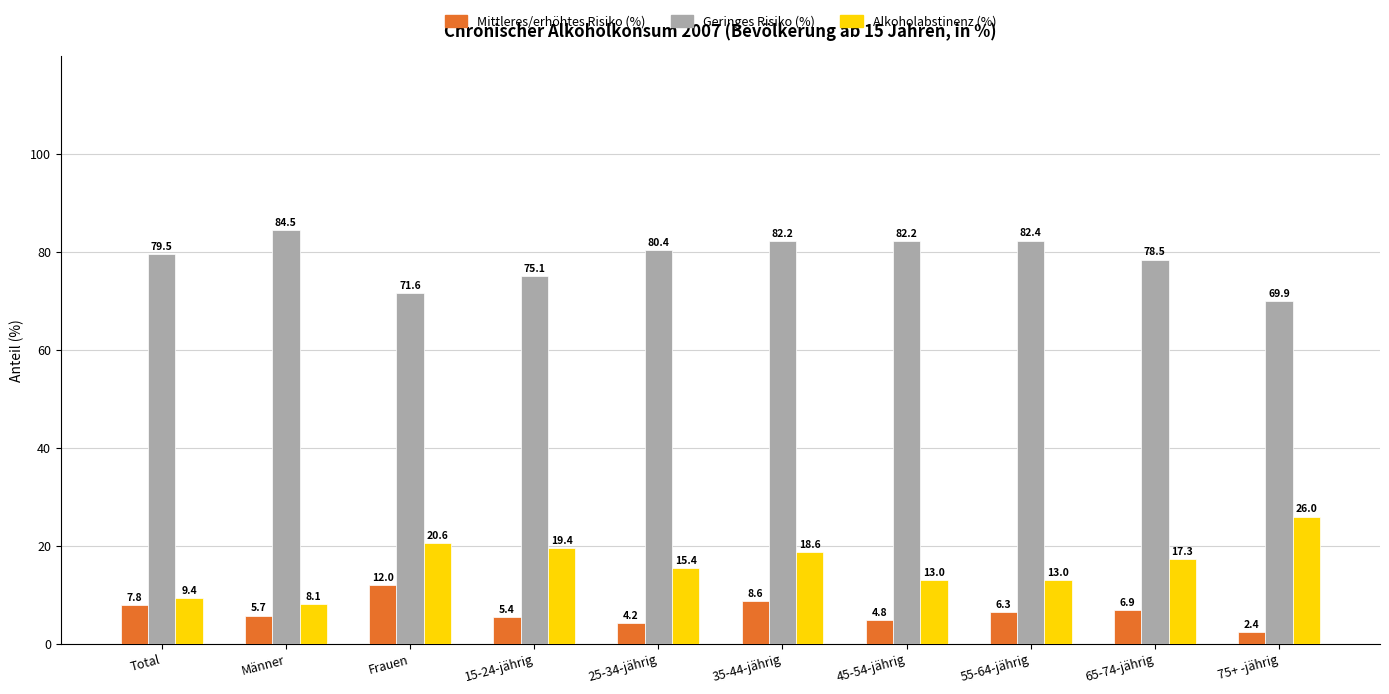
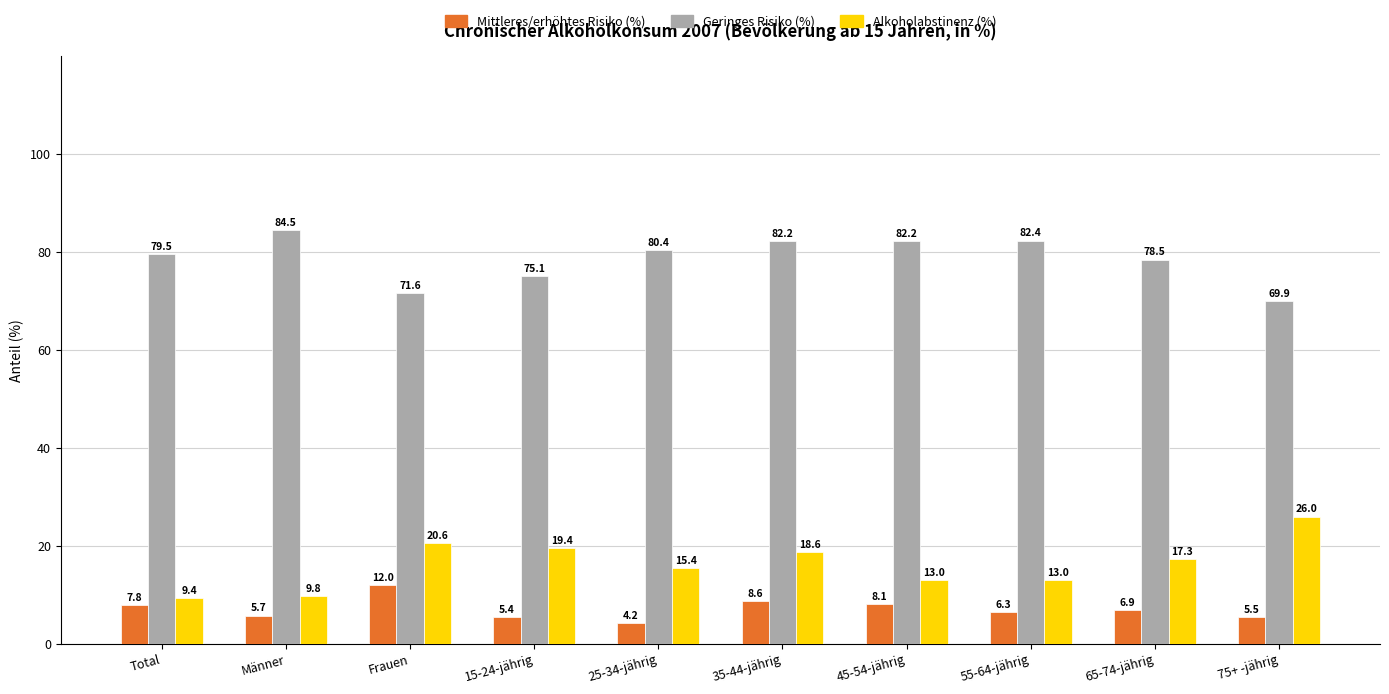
Alkoholabstinenz (%), Männer: 8.1 -> 9.8
Mittleres/erhöhtes Risiko (%), 45-54-jährig: 4.8 -> 8.1
Mittleres/erhöhtes Risiko (%), 75+ -jährig: 2.4 -> 5.5
